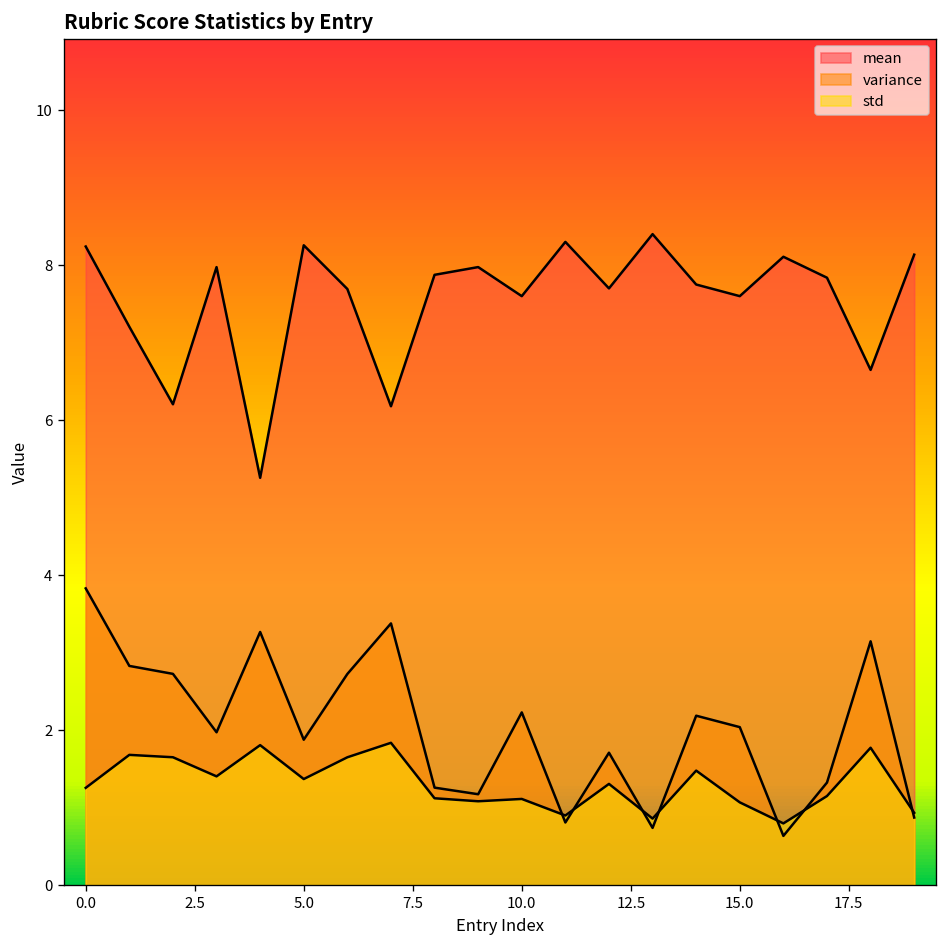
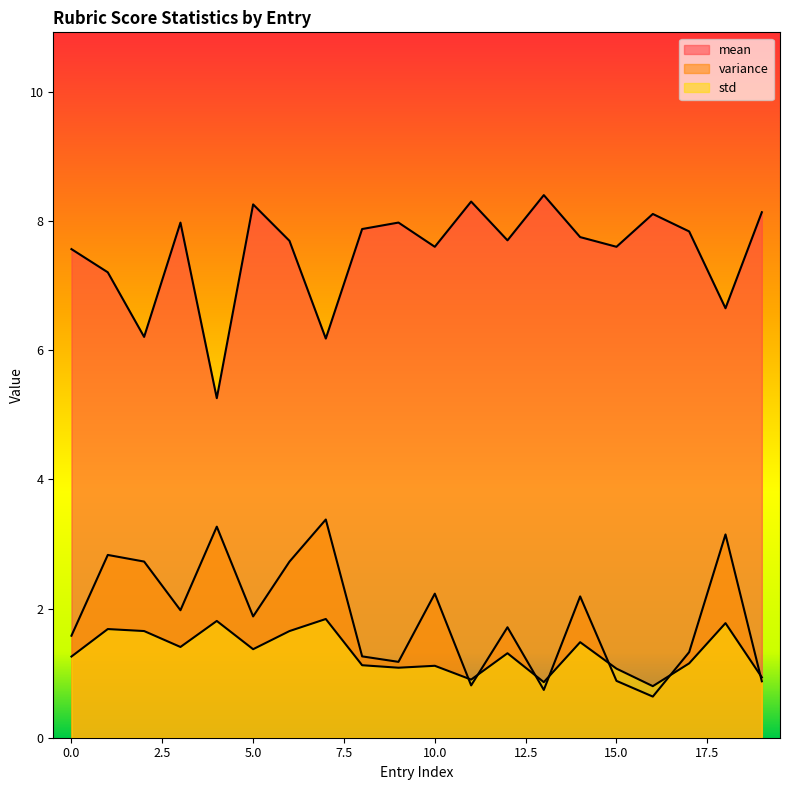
mean, 0.0: 8.2 -> 7.6
variance, 0.0: 3.8 -> 1.6
variance, 15.0: 2.0 -> 0.9
